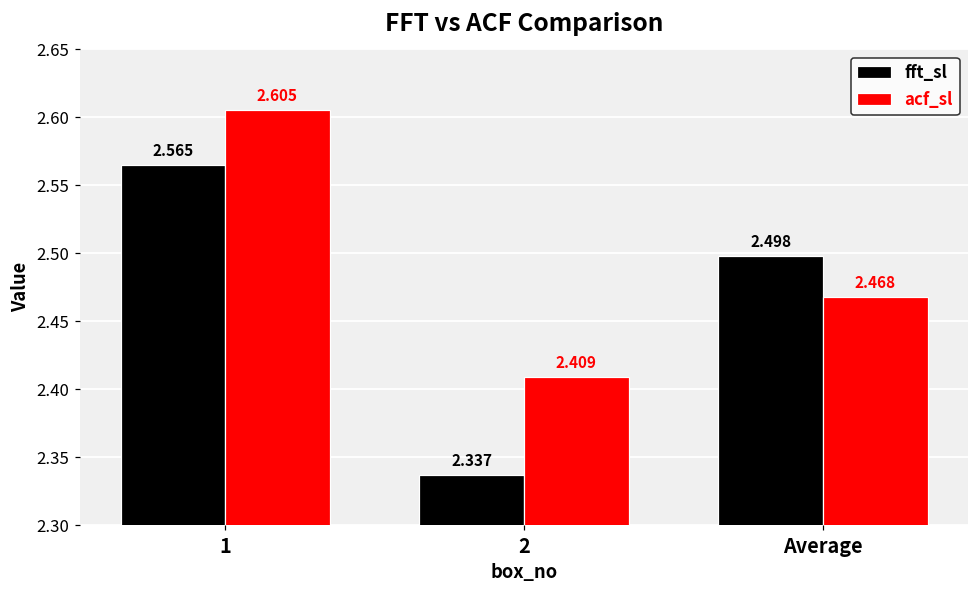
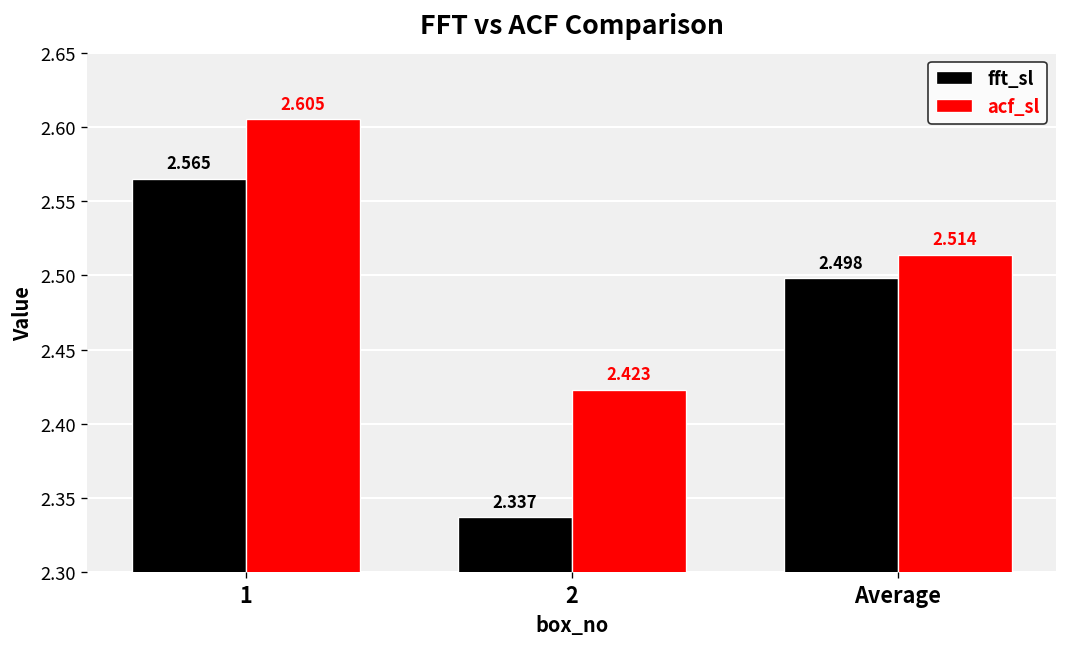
acf_sl, 2: 2.409 -> 2.423
acf_sl, Average: 2.468 -> 2.514
